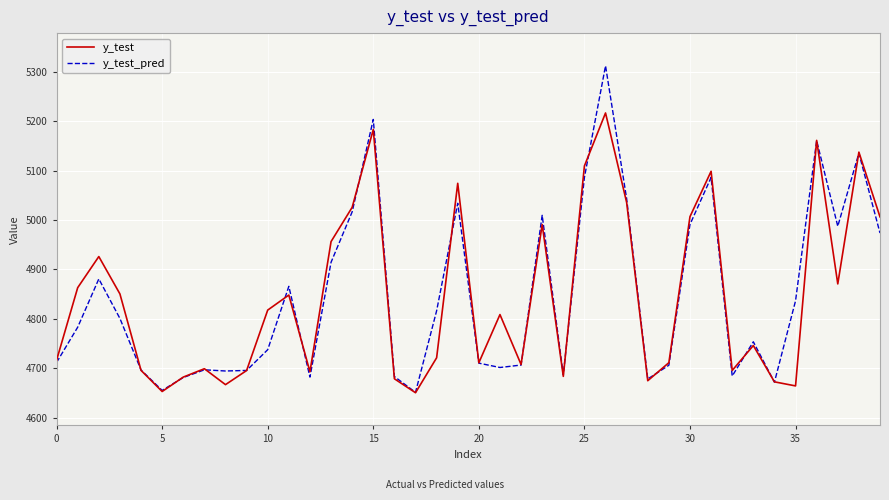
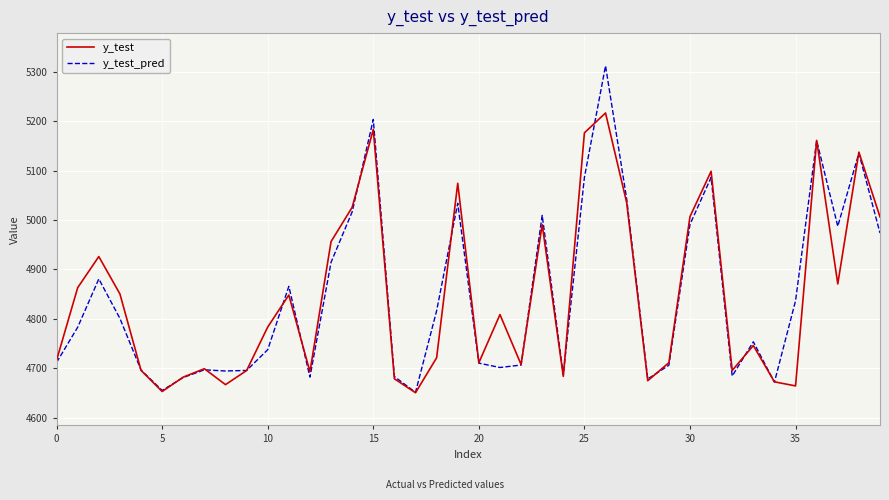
y_test, 10: 4820 -> 4780
y_test, 25: 5110 -> 5180
